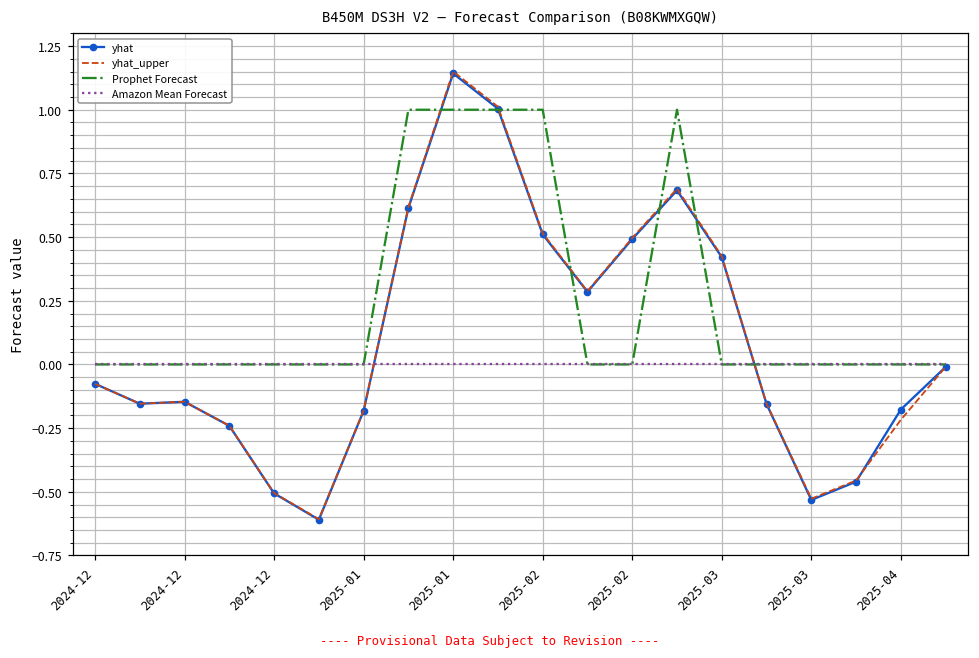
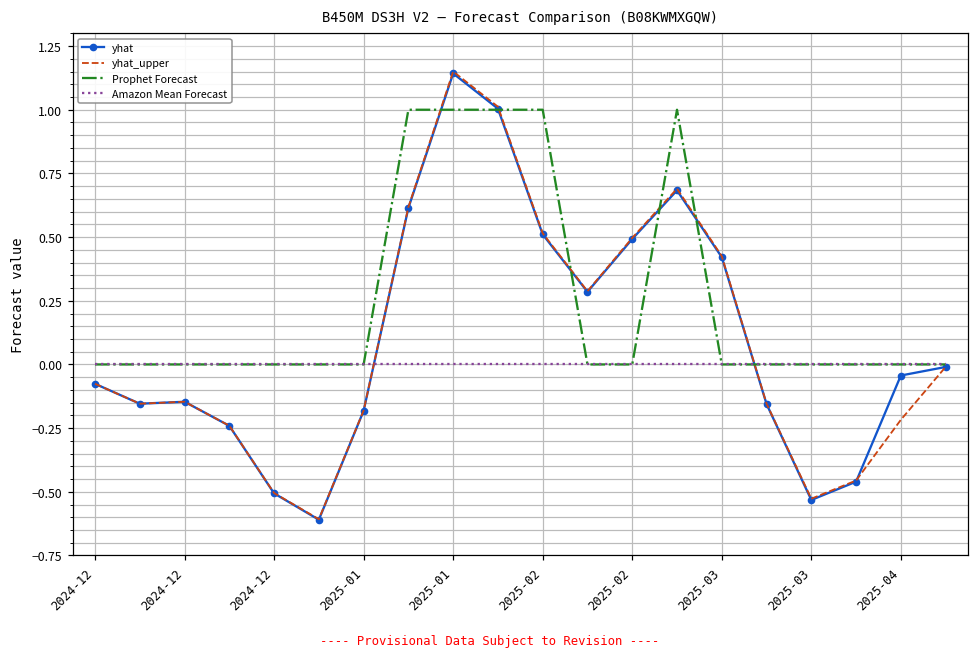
yhat, 2025-04: -0.18 -> -0.04
